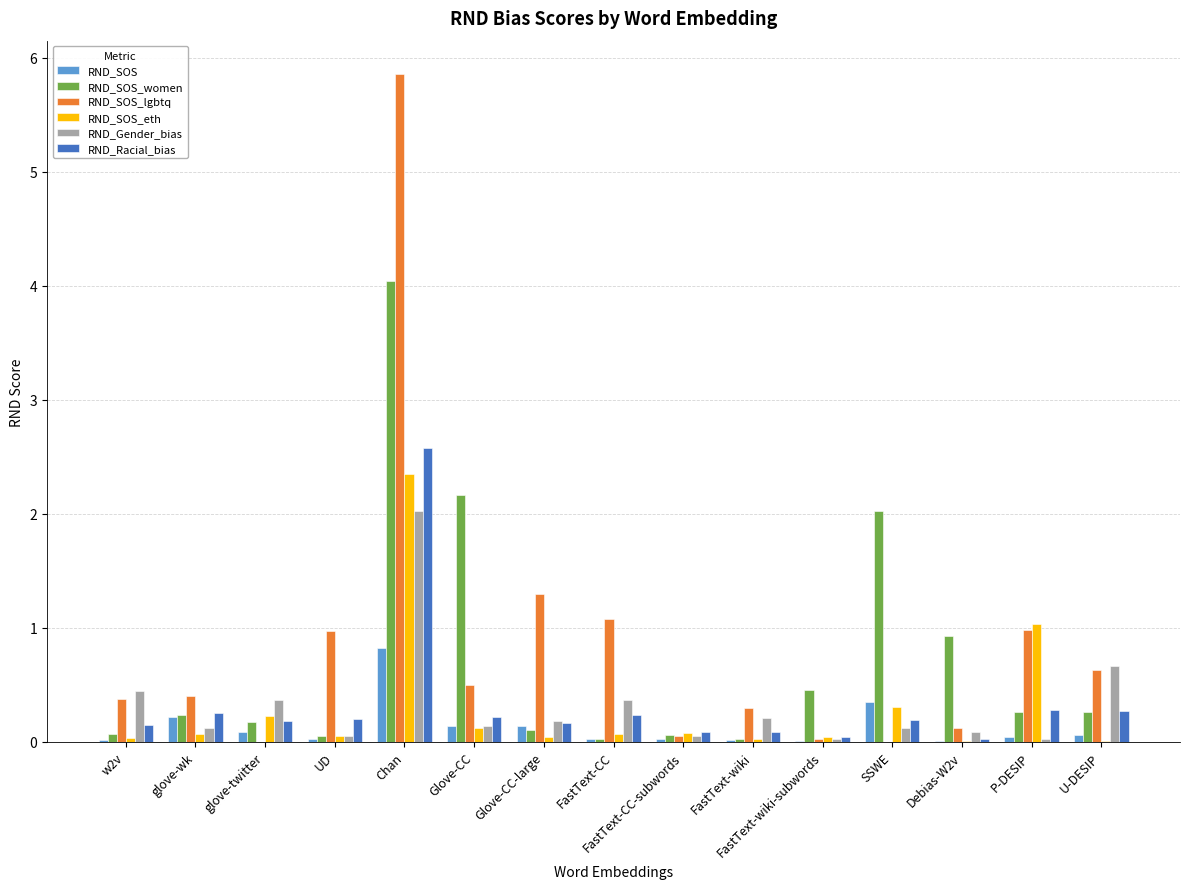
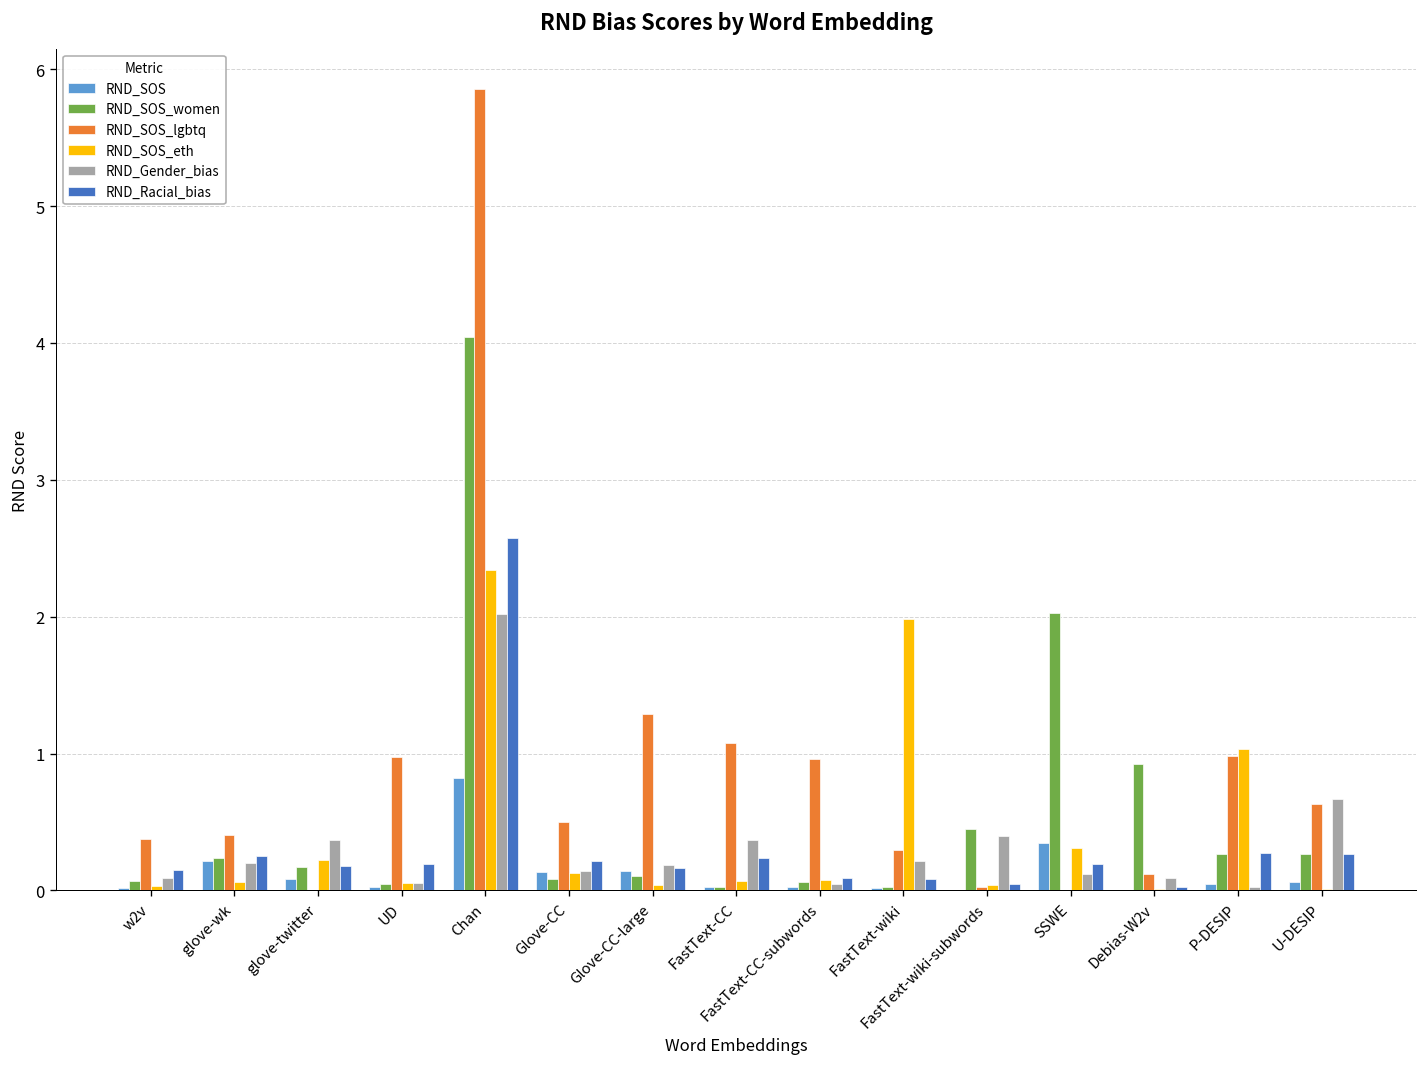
RND_Gender_bias, w2v: 0.45 -> 0.09
RND_Gender_bias, glove-wk: 0.12 -> 0.20
RND_SOS_women, Glove-CC: 2.16 -> 0.08
RND_SOS_lgbtq, FastText-CC-subwords: 0.05 -> 0.96
RND_SOS_eth, FastText-wiki: 0.03 -> 1.98
RND_Gender_bias, FastText-wiki-subwords: 0.03 -> 0.40
